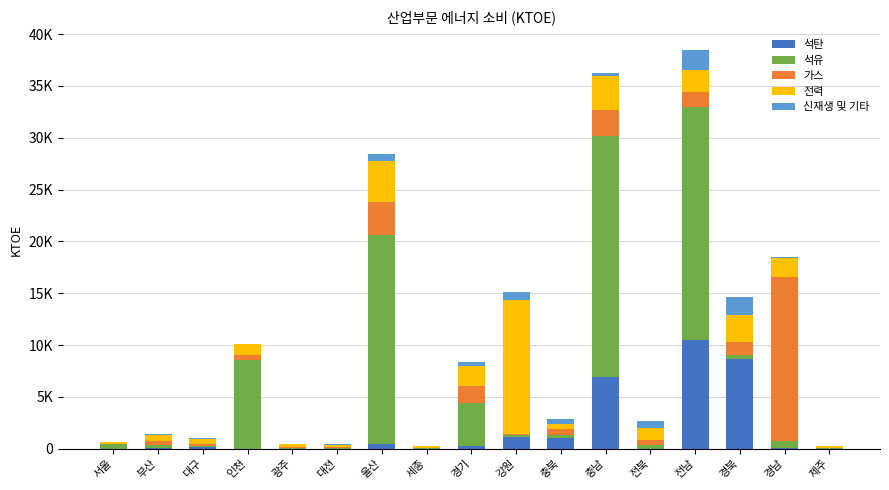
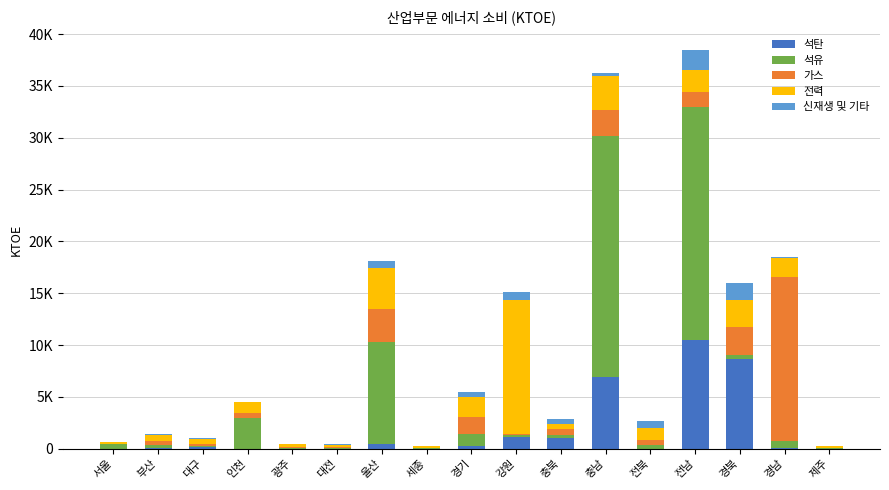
석유, 인천: 8500 -> 2900
석유, 울산: 20200 -> 9900
석유, 경기: 4200 -> 1200
가스, 경북: 1300 -> 2700
